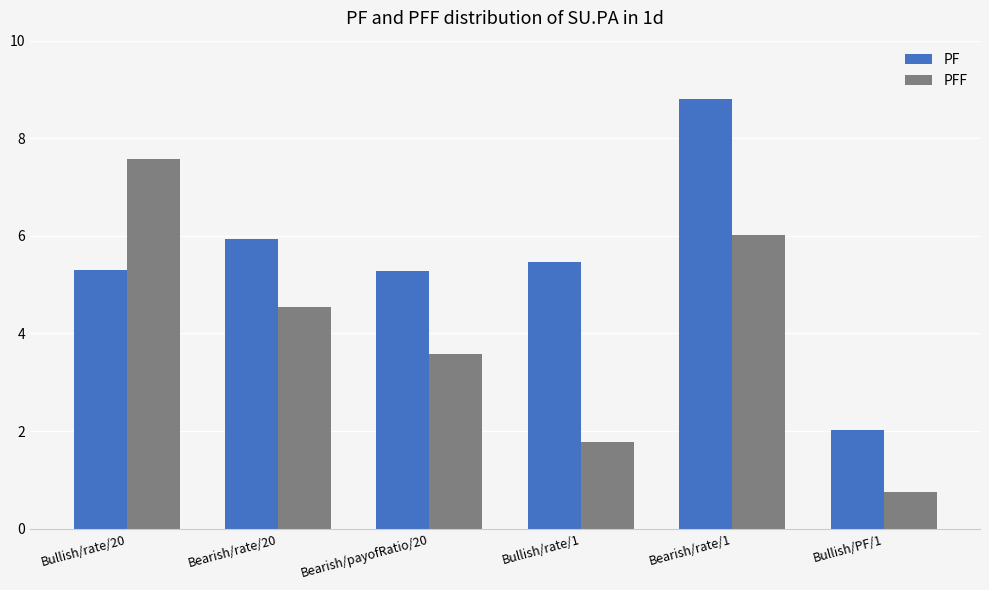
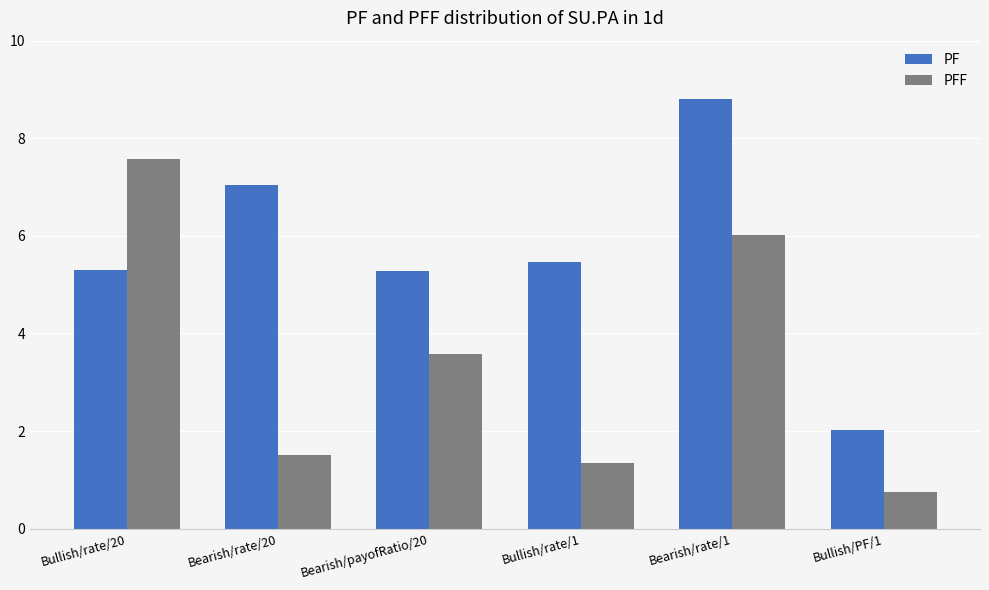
PF, Bearish/rate/20: 5.9 -> 7.0
PFF, Bearish/rate/20: 4.6 -> 1.5
PFF, Bullish/rate/1: 1.8 -> 1.4
